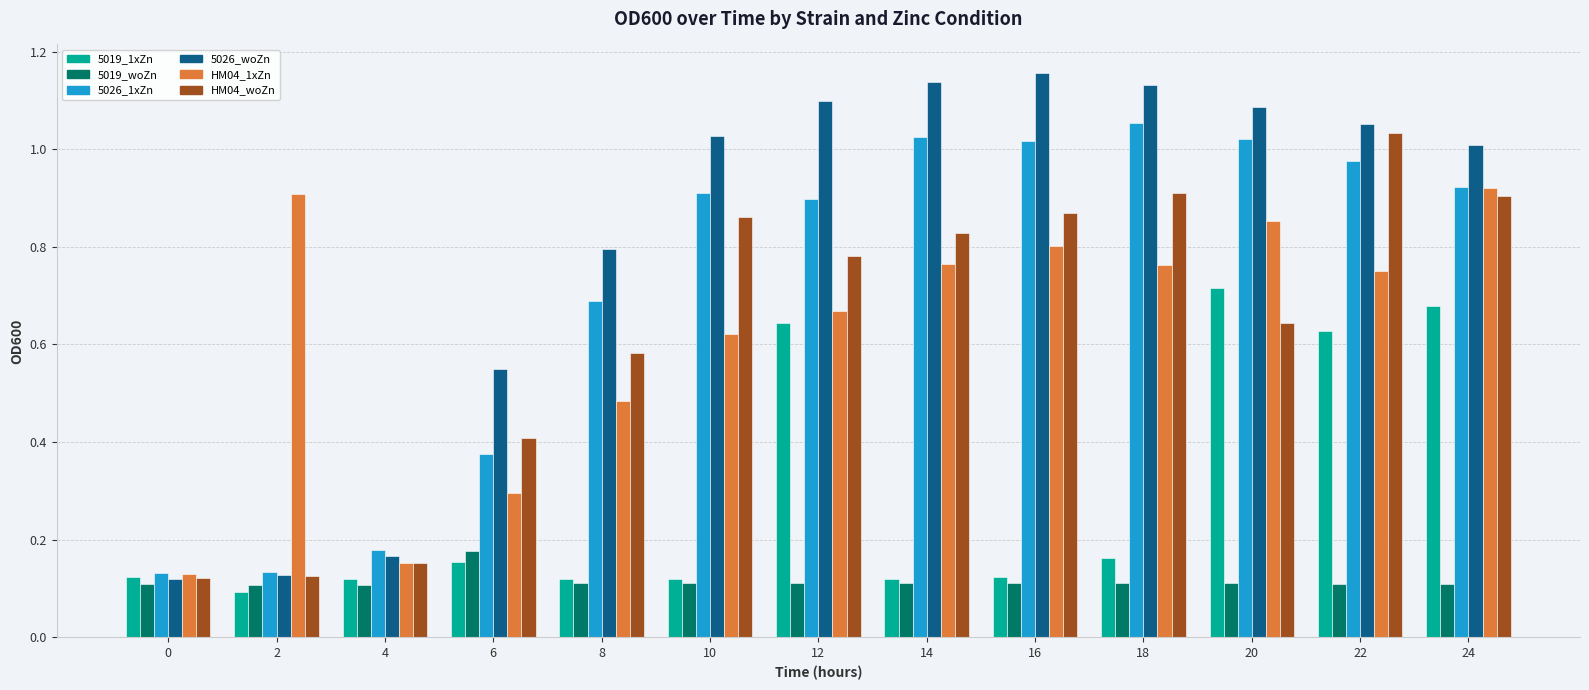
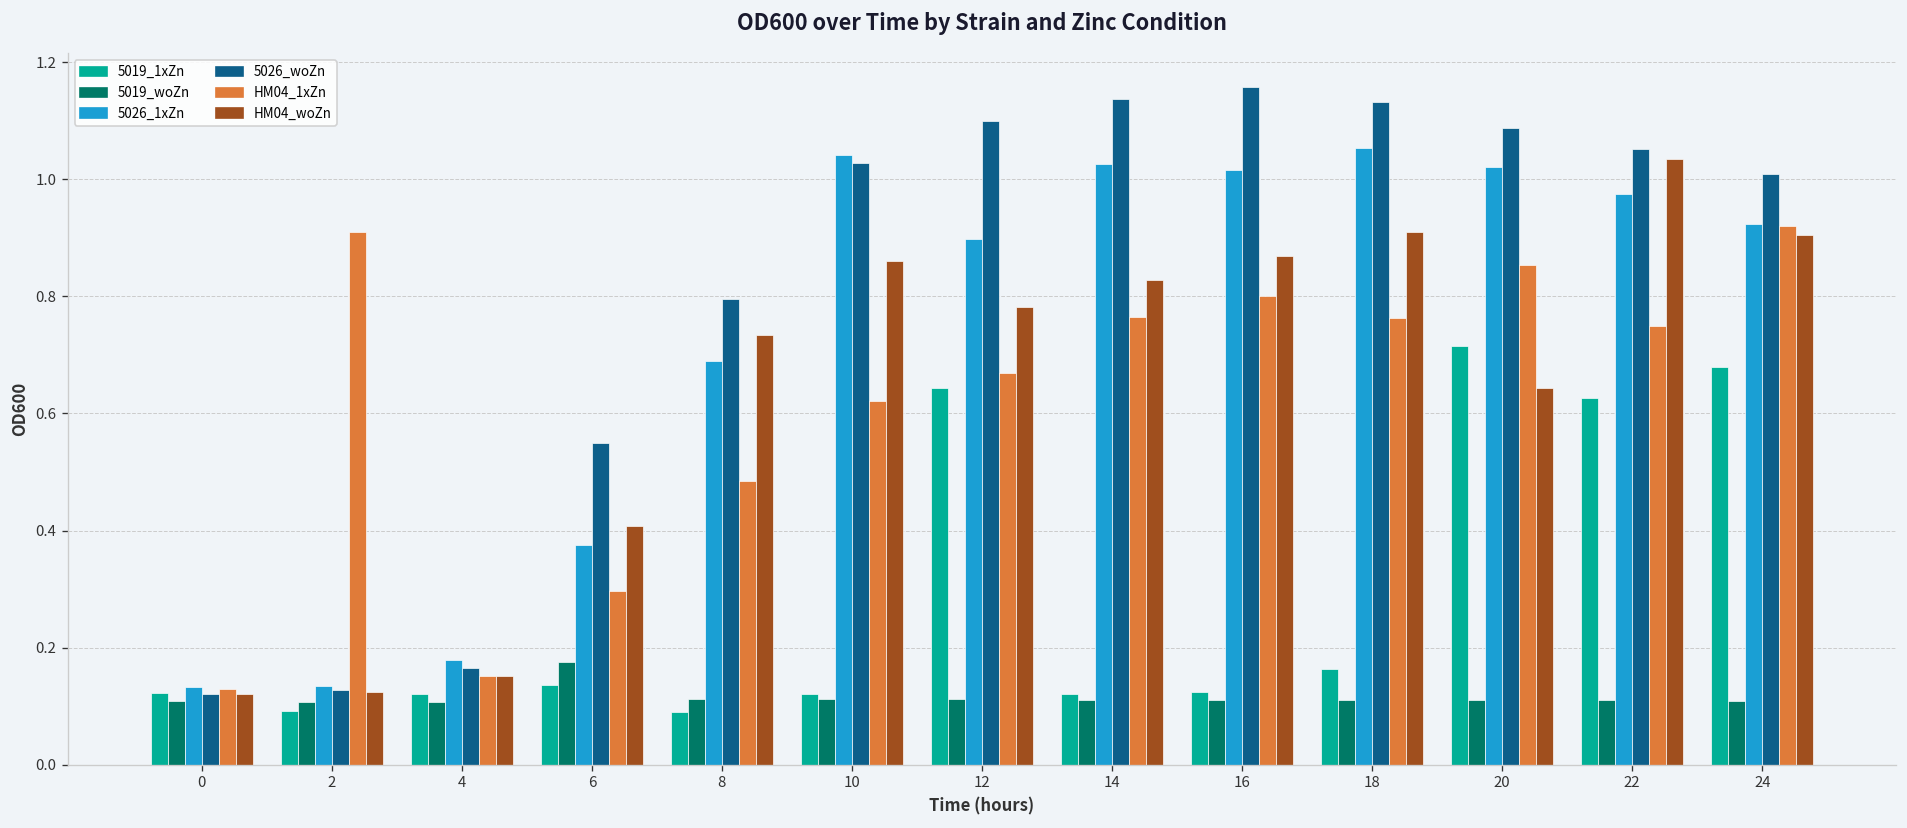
5019_1xZn, 6: 0.15 -> 0.14
5019_1xZn, 8: 0.12 -> 0.09
HM04_woZn, 8: 0.58 -> 0.73
5026_1xZn, 10: 0.91 -> 1.04
